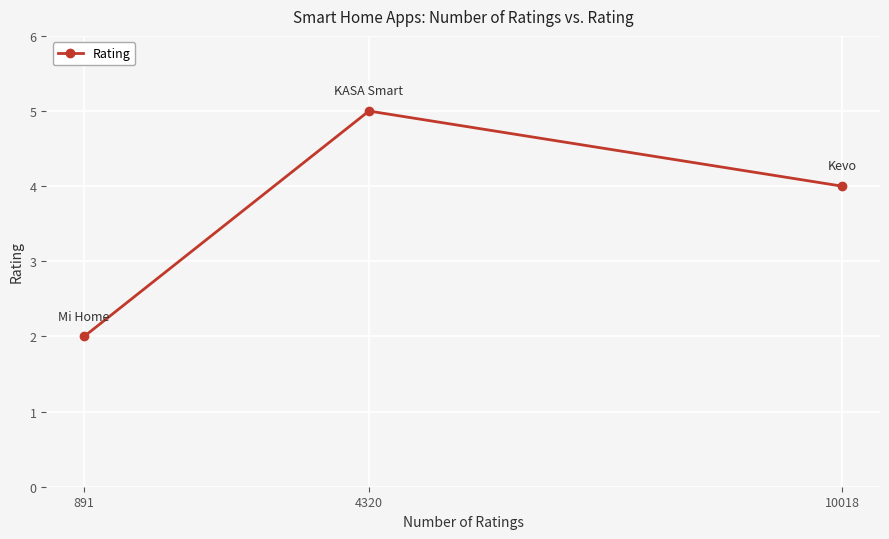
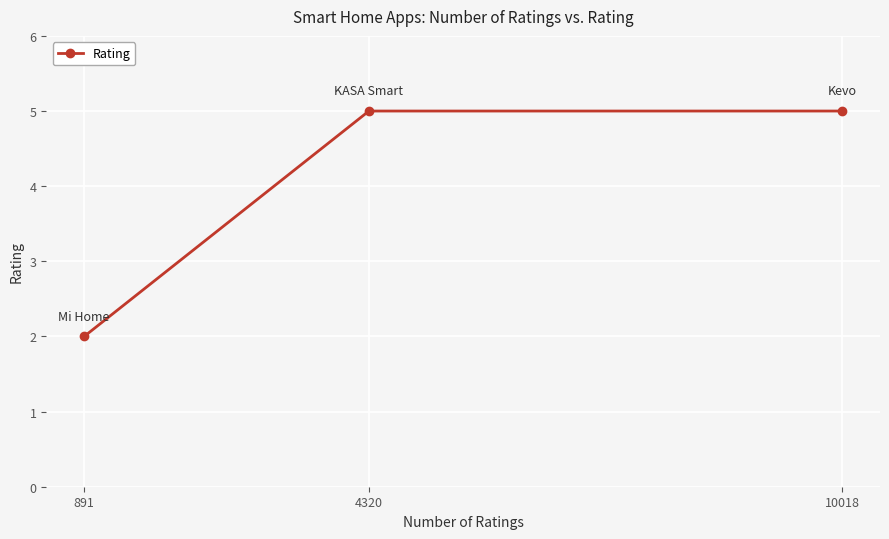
10018: 4 -> 5
